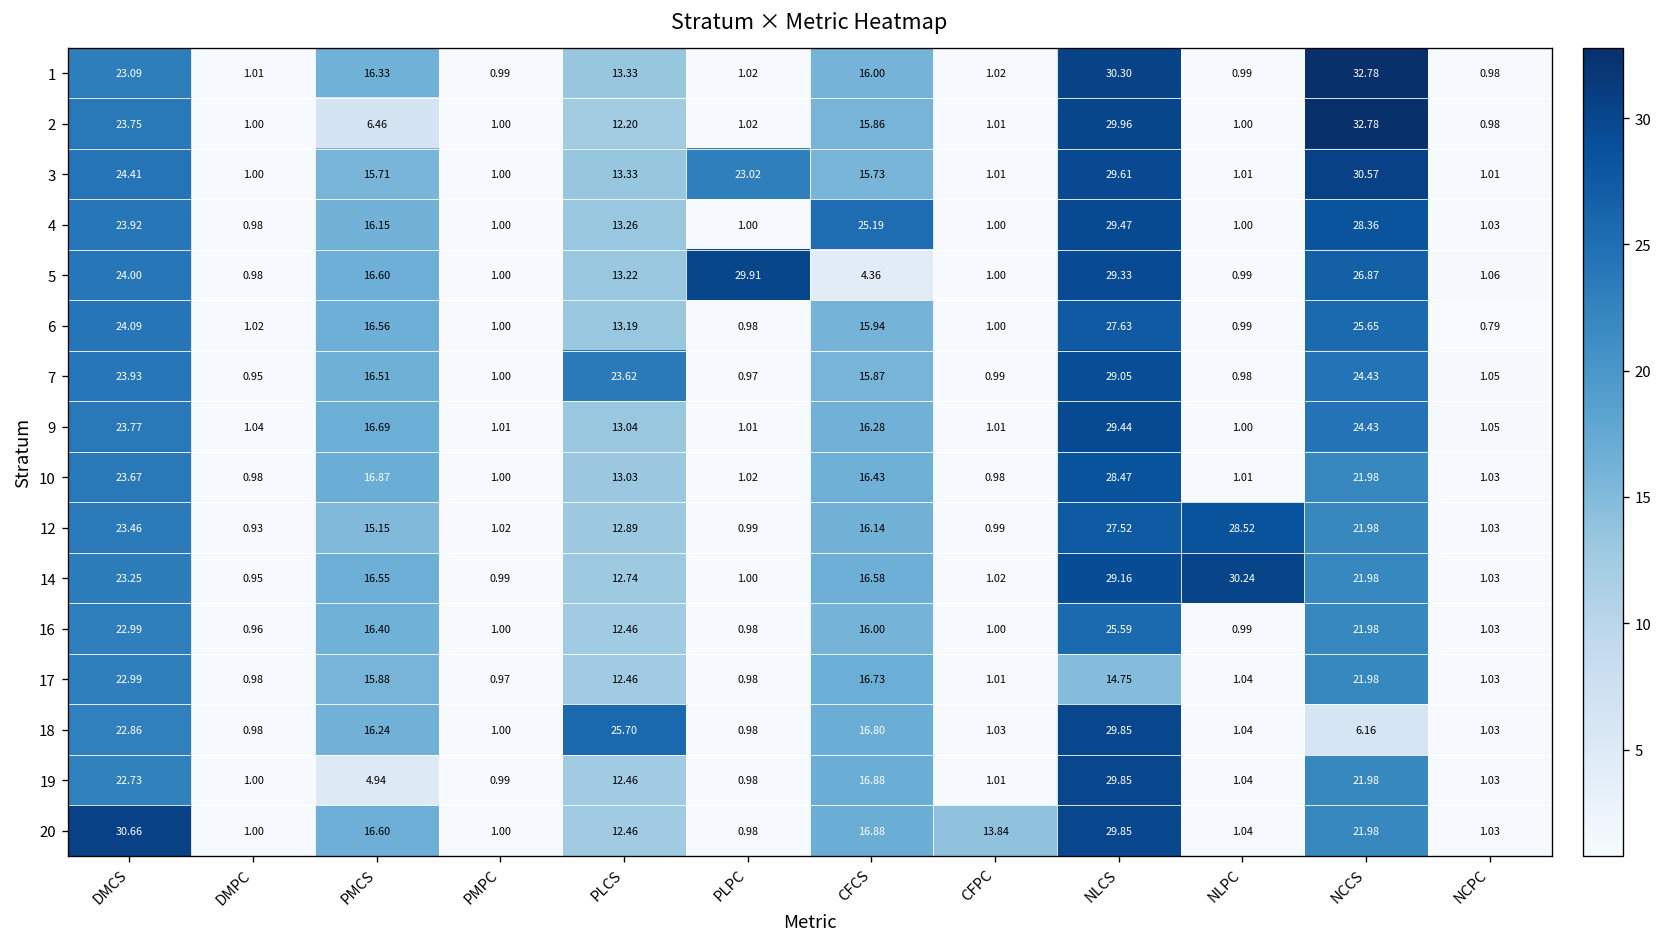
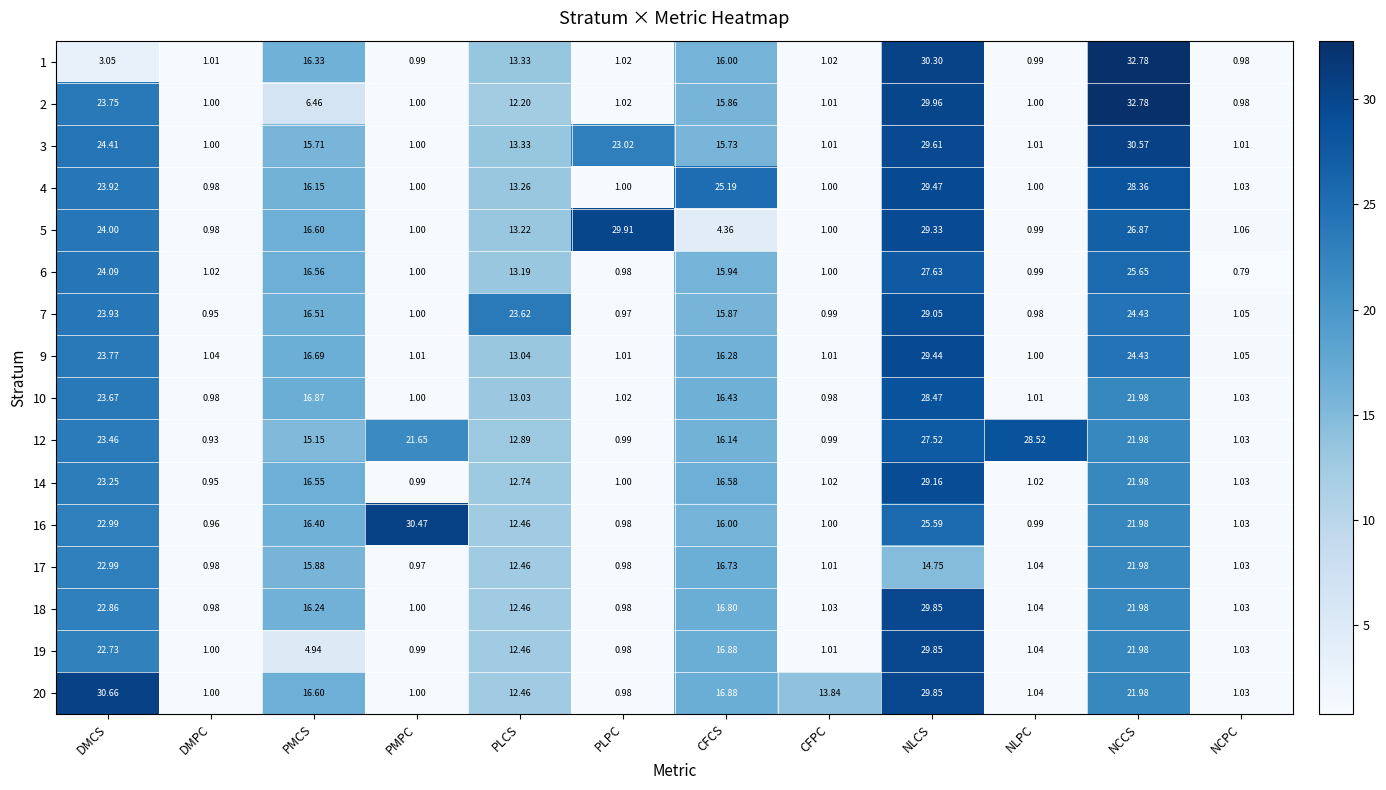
1, DMCS: 23.09 -> 3.05
12, PMPC: 1.02 -> 21.65
14, NLPC: 30.24 -> 1.02
16, PMPC: 1.00 -> 30.47
18, PLCS: 25.70 -> 12.46
18, NCCS: 6.16 -> 21.98
